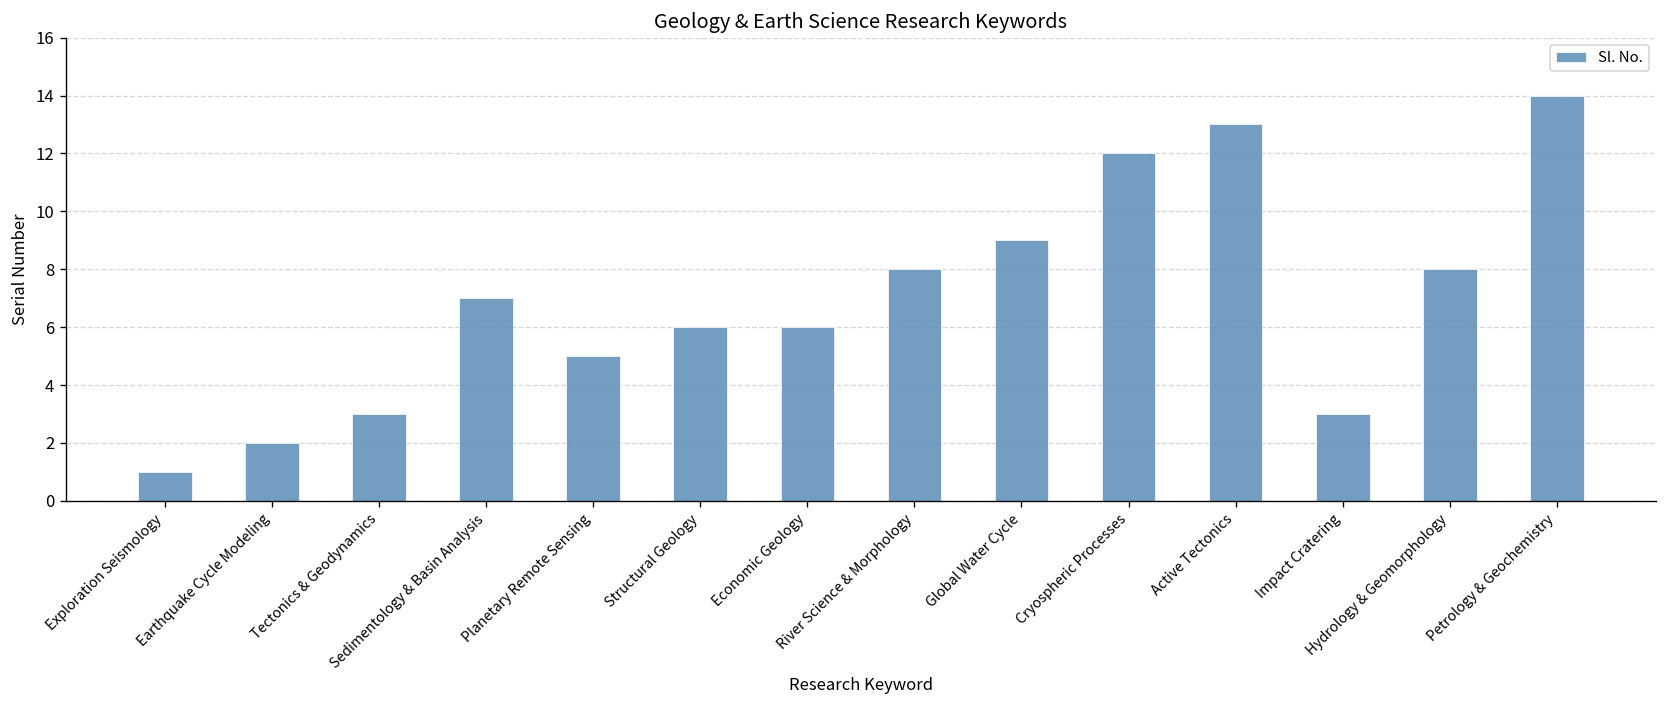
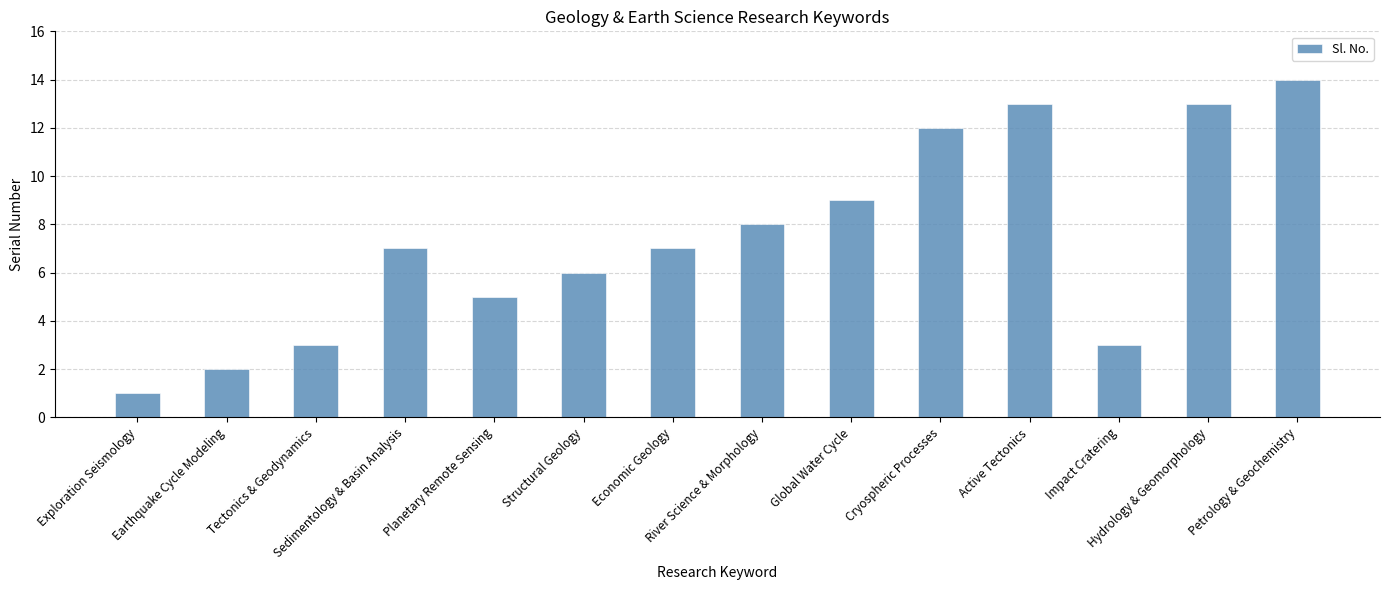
Economic Geology: 6 -> 7
Hydrology & Geomorphology: 8 -> 13
